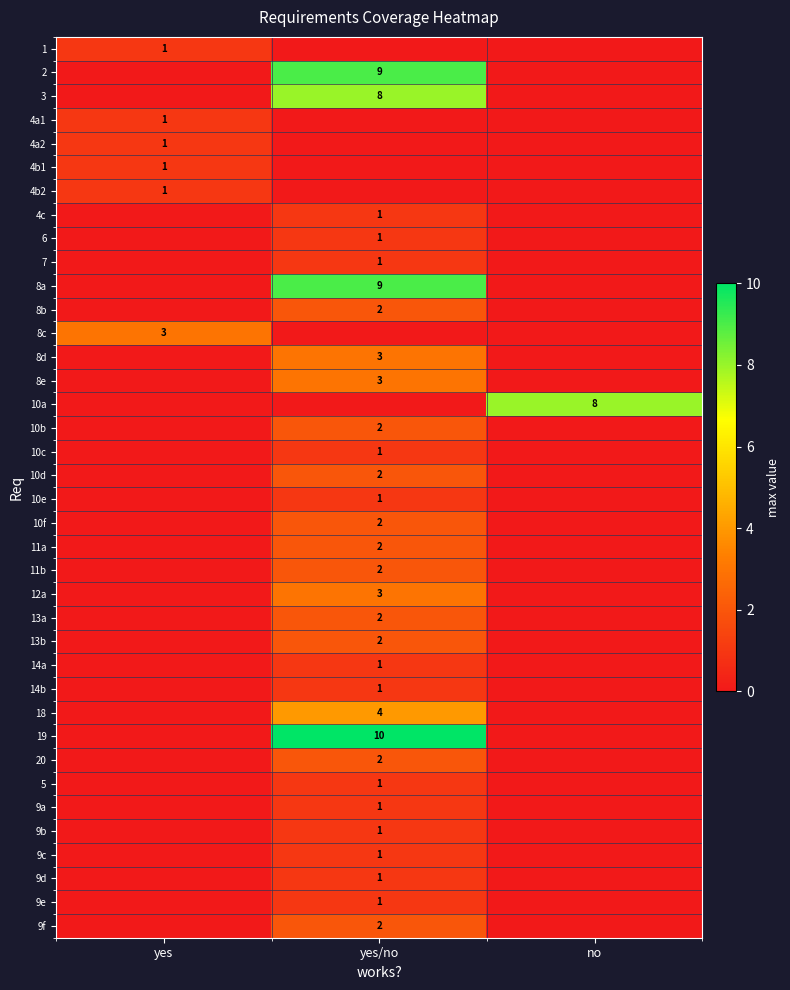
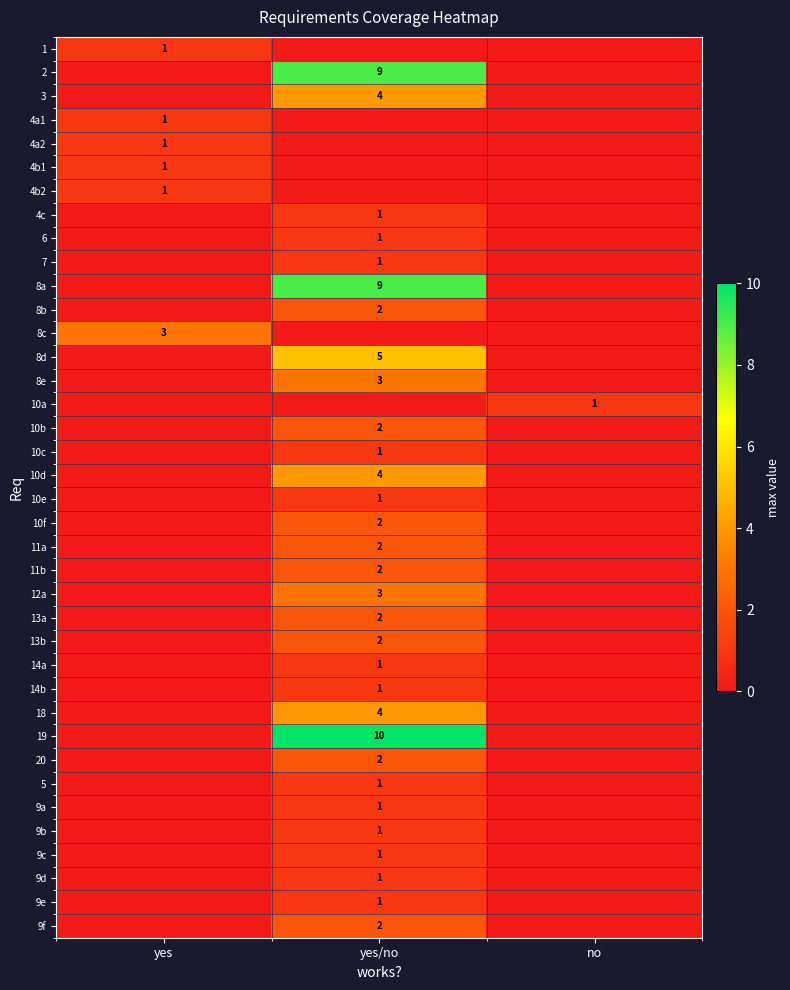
3, yes/no: 8 -> 4
8d, yes/no: 3 -> 5
10a, no: 8 -> 1
10d, yes/no: 2 -> 4
